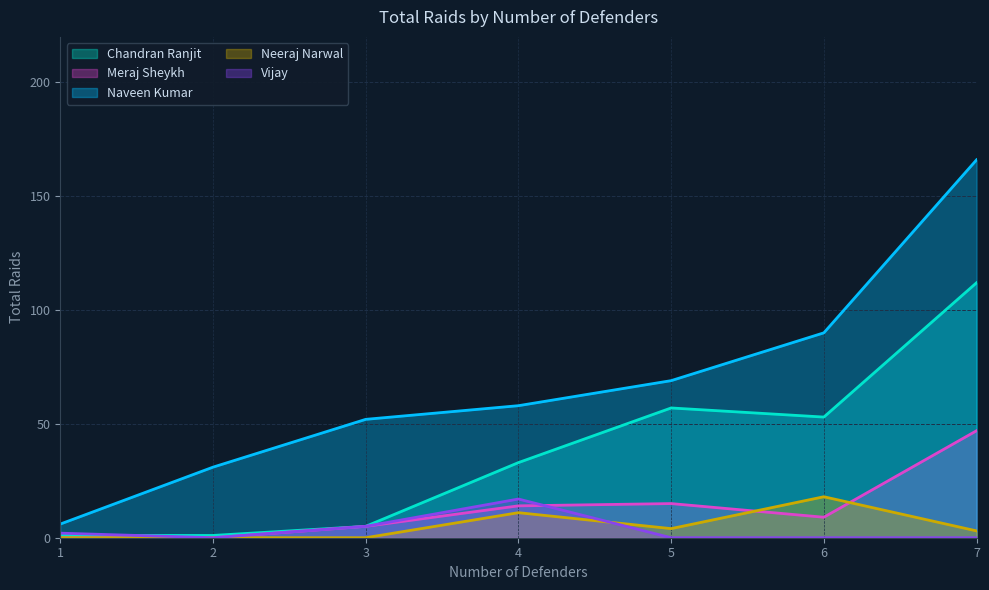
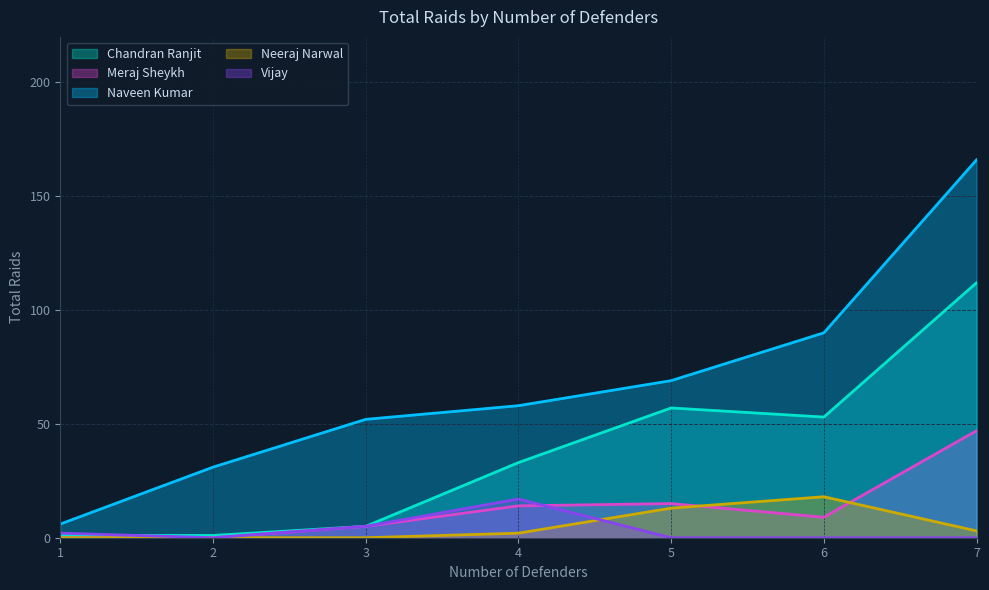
Neeraj Narwal, 4: 11 -> 2
Neeraj Narwal, 5: 4 -> 13
